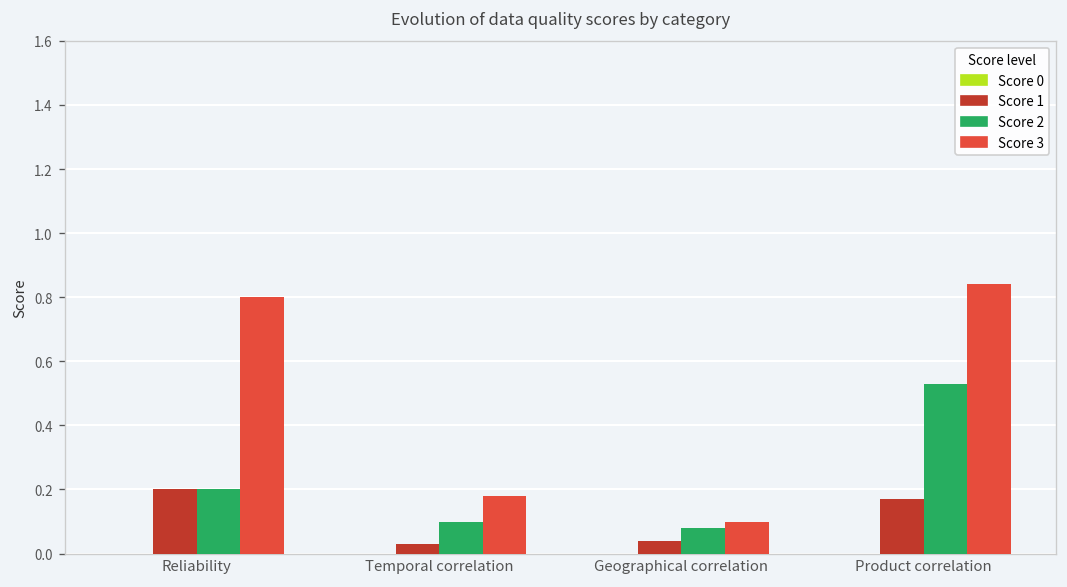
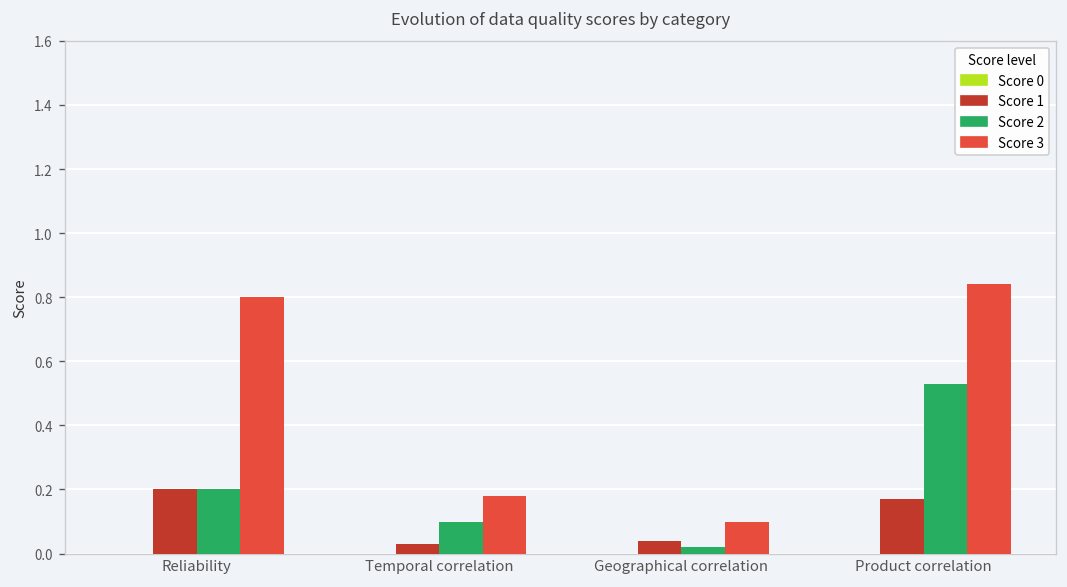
Score 2, Geographical correlation: 0.08 -> 0.02
